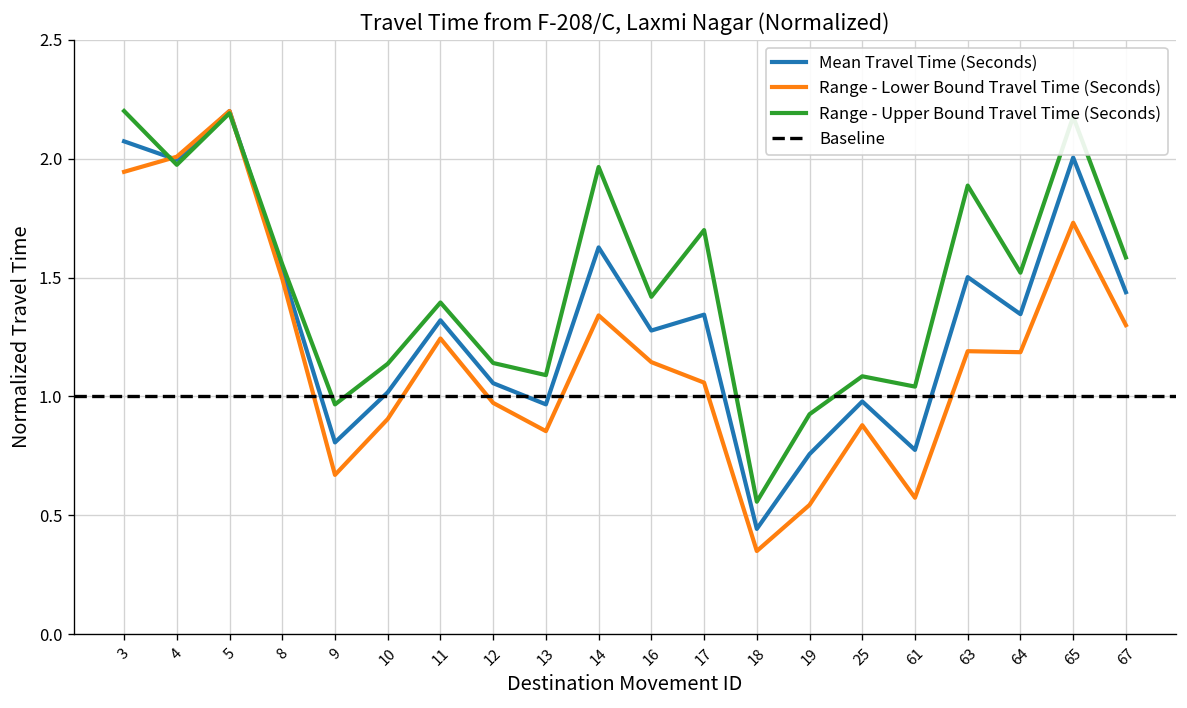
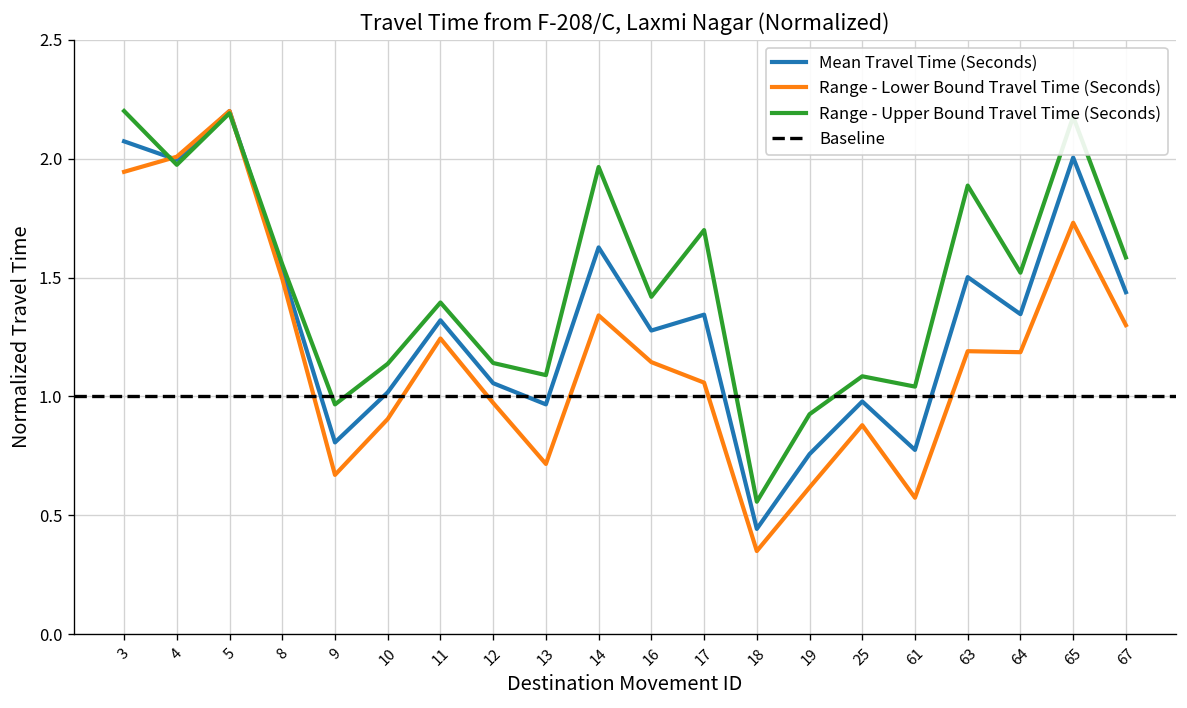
Range - Lower Bound Travel Time (Seconds), 13: 0.85 -> 0.72
Range - Lower Bound Travel Time (Seconds), 19: 0.54 -> 0.62
